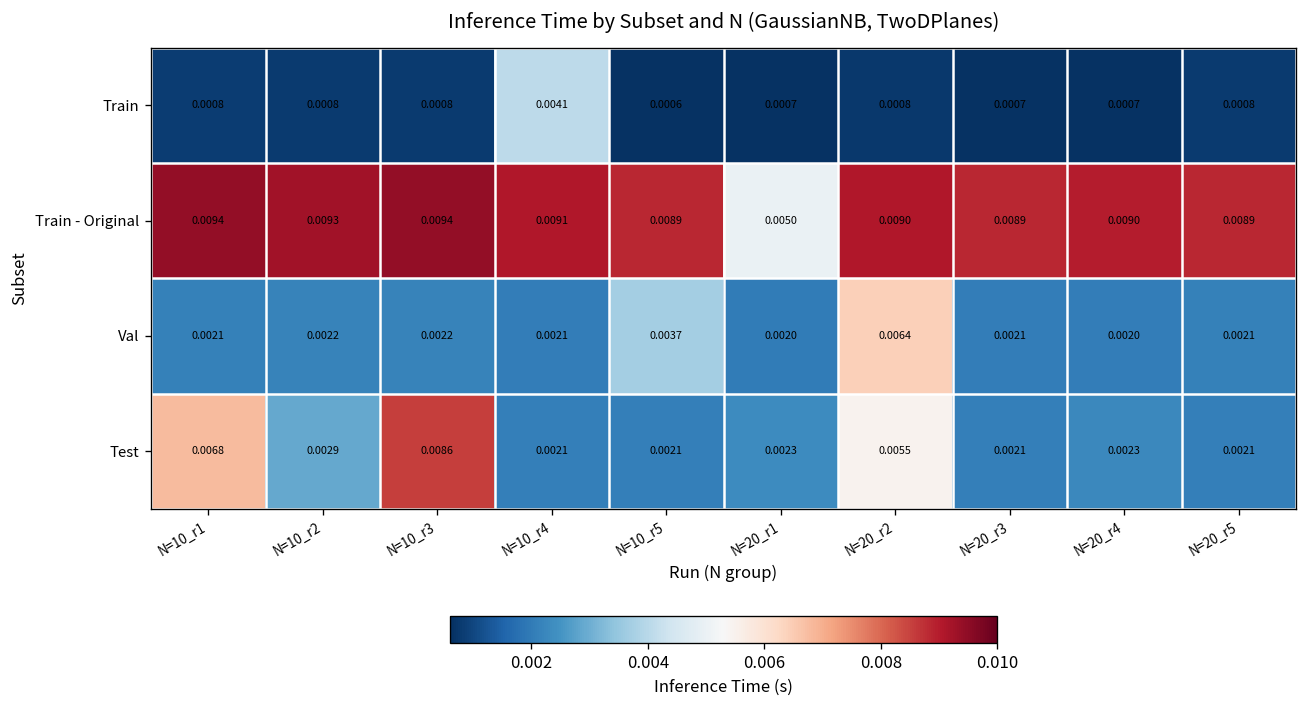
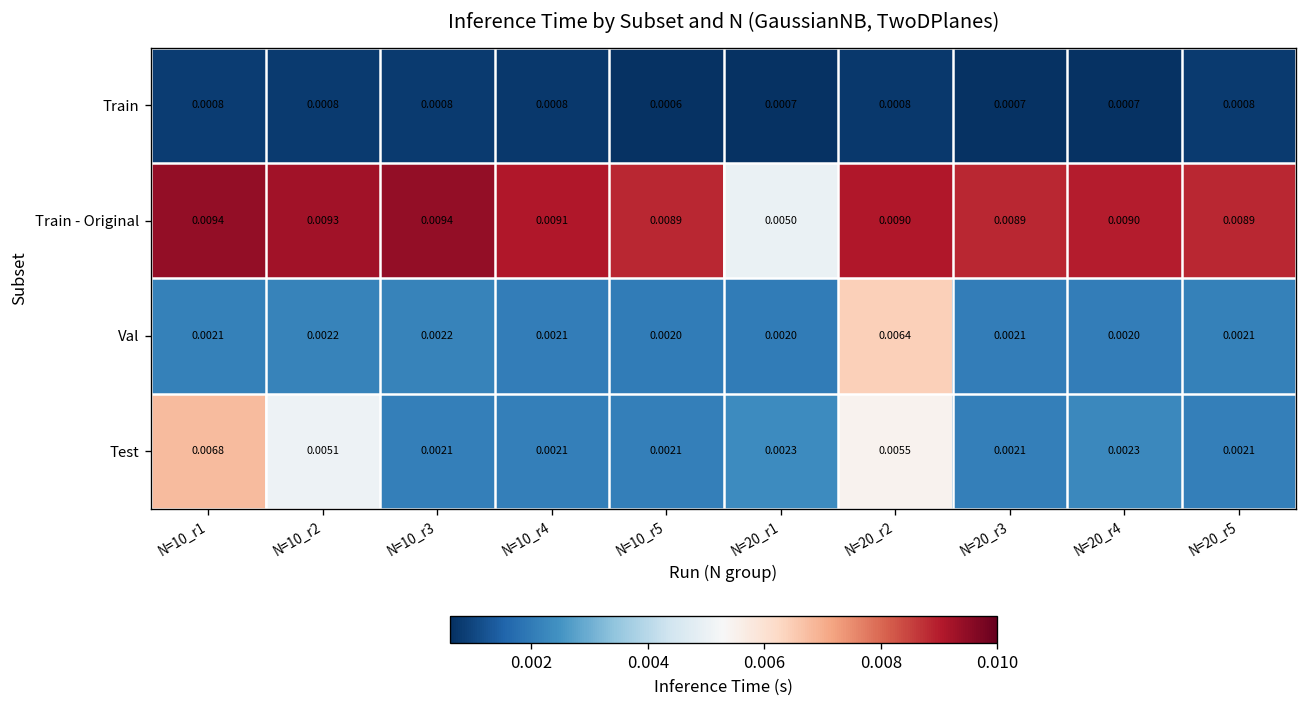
Train, N=10_r4: 0.0041 -> 0.0008
Val, N=10_r5: 0.0037 -> 0.0020
Test, N=10_r2: 0.0029 -> 0.0051
Test, N=10_r3: 0.0086 -> 0.0021
